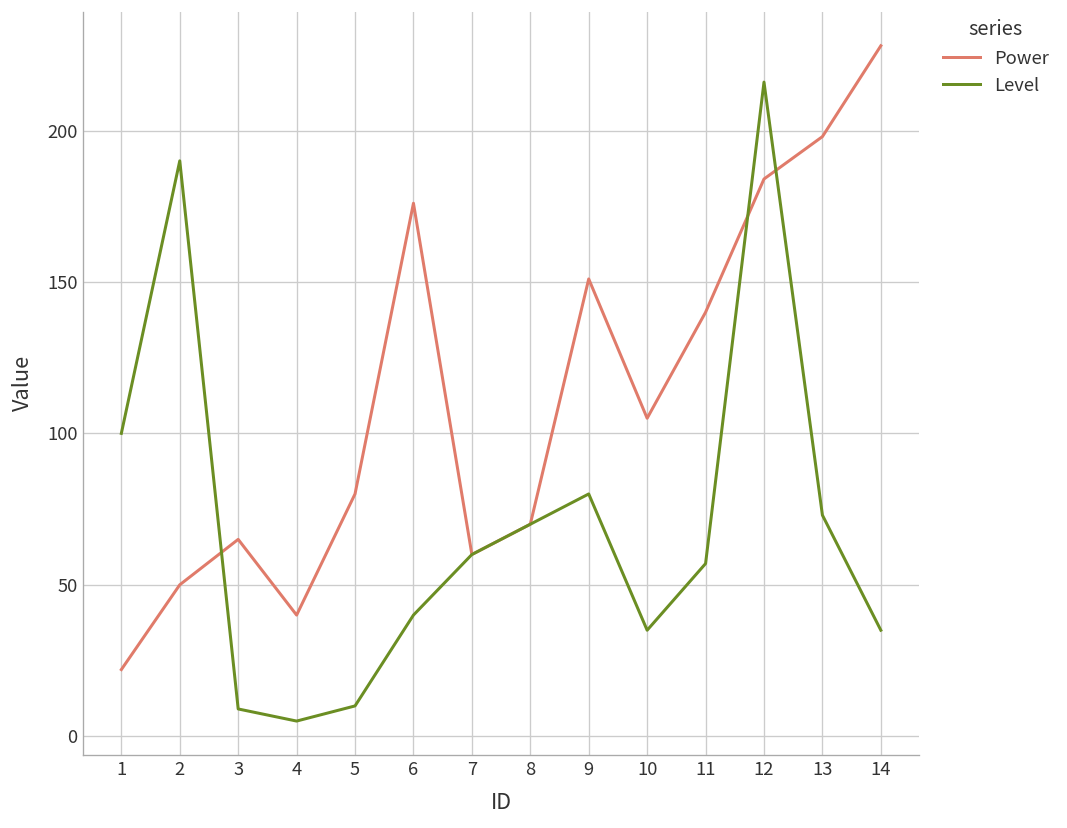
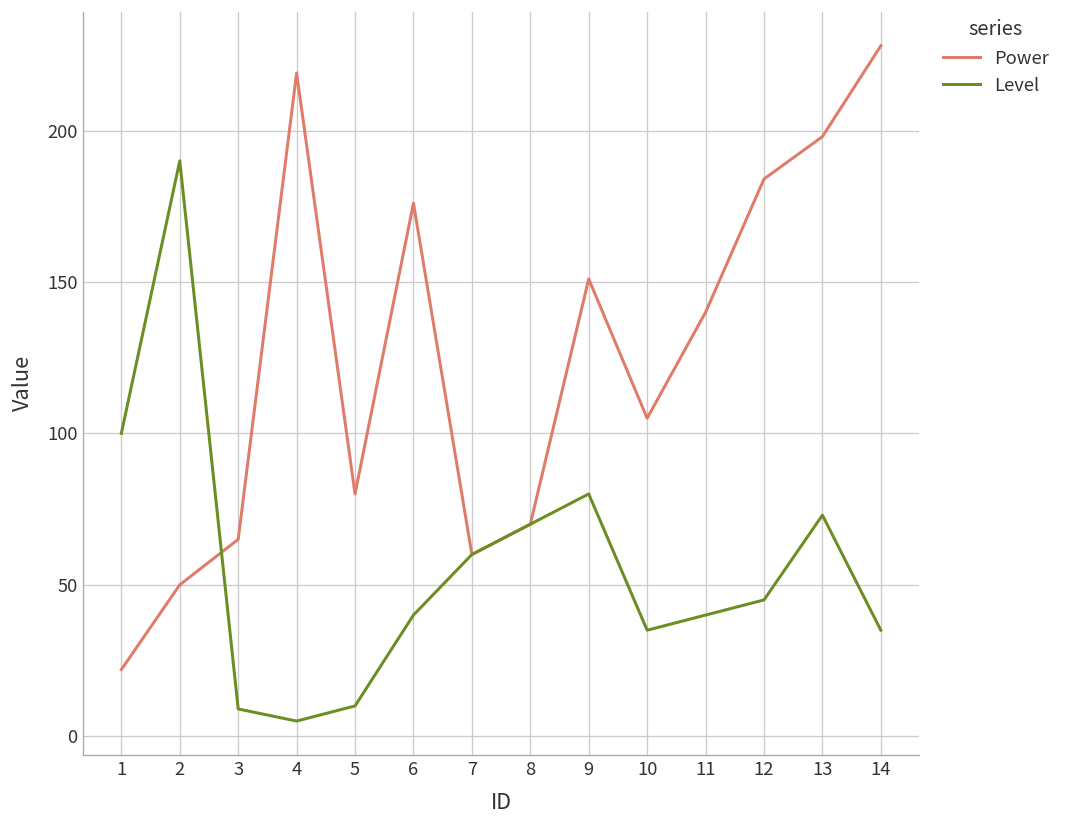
Power, 4: 40 -> 219
Level, 11: 57 -> 40
Level, 12: 216 -> 45
